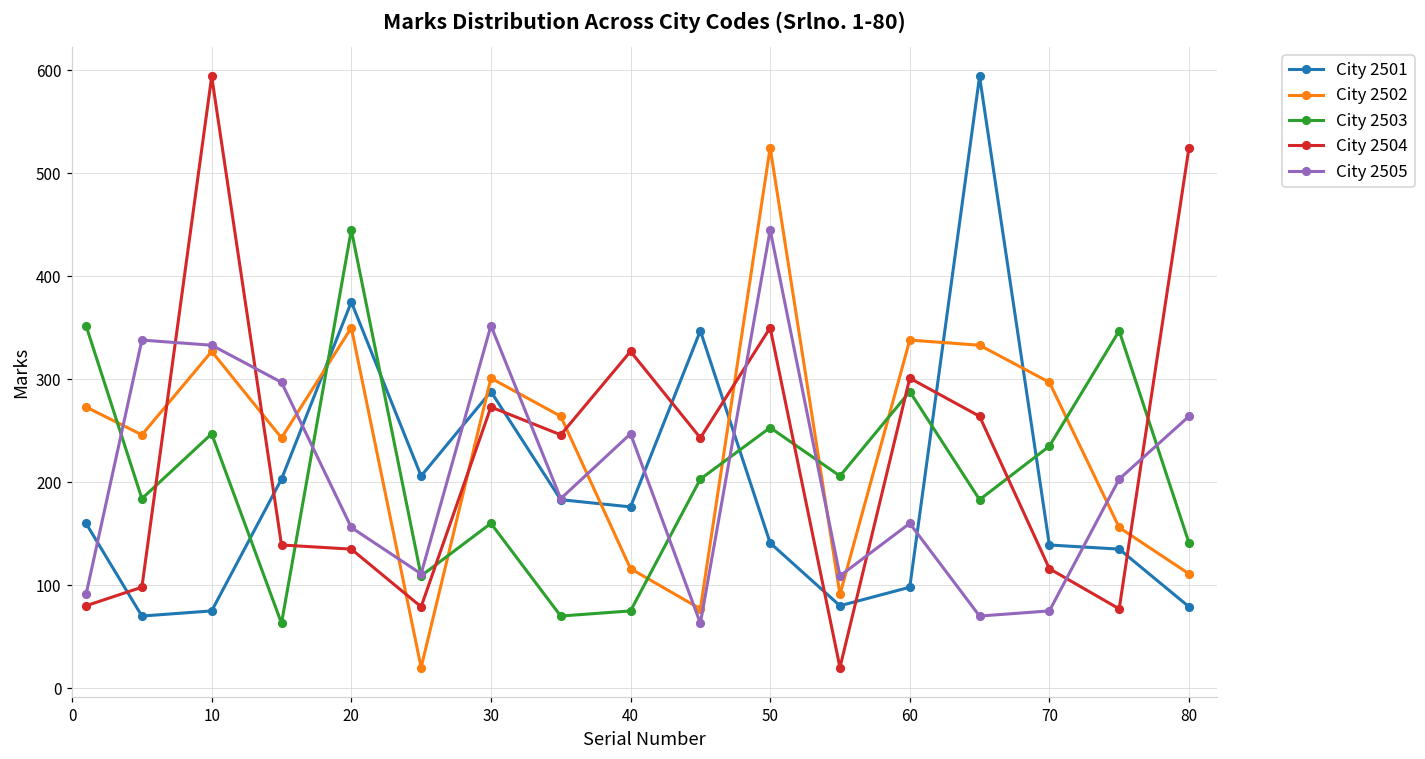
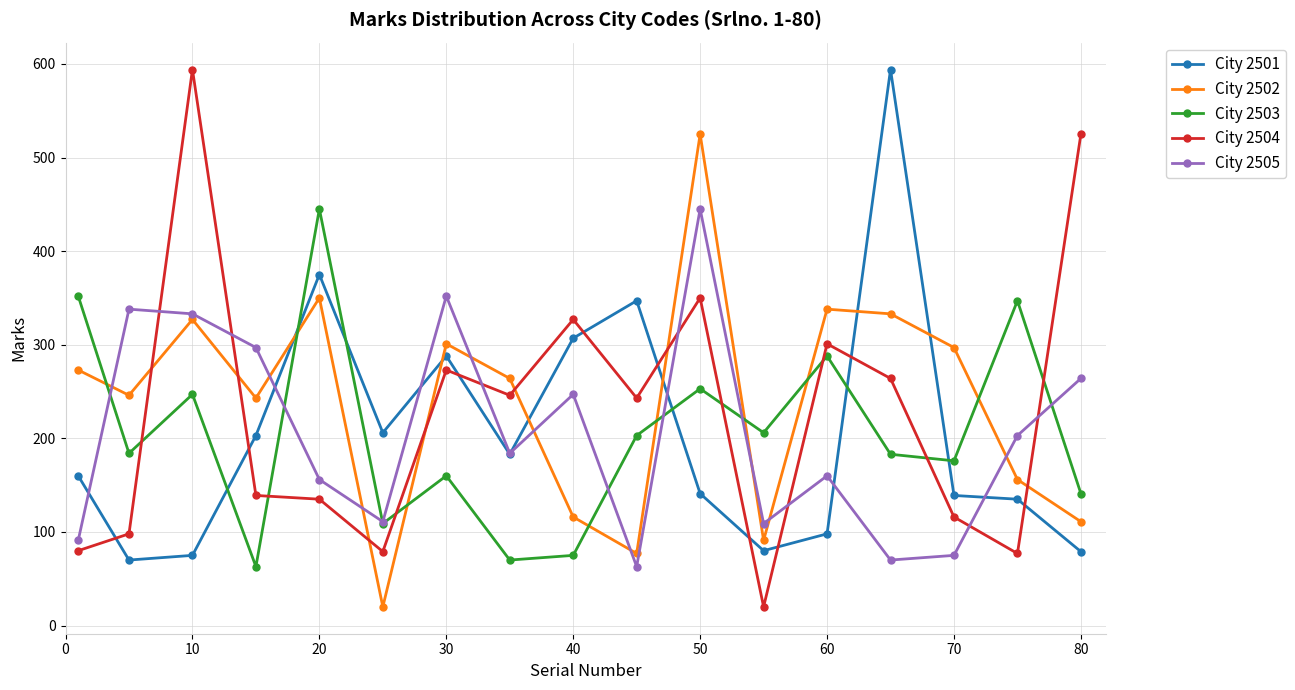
City 2501, 40: 180 -> 310
City 2503, 70: 240 -> 180
